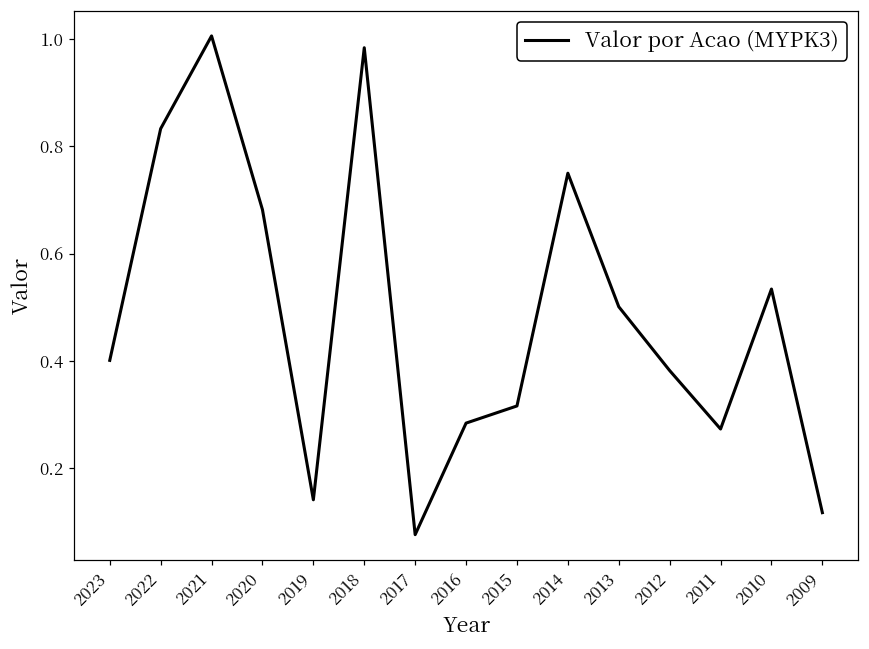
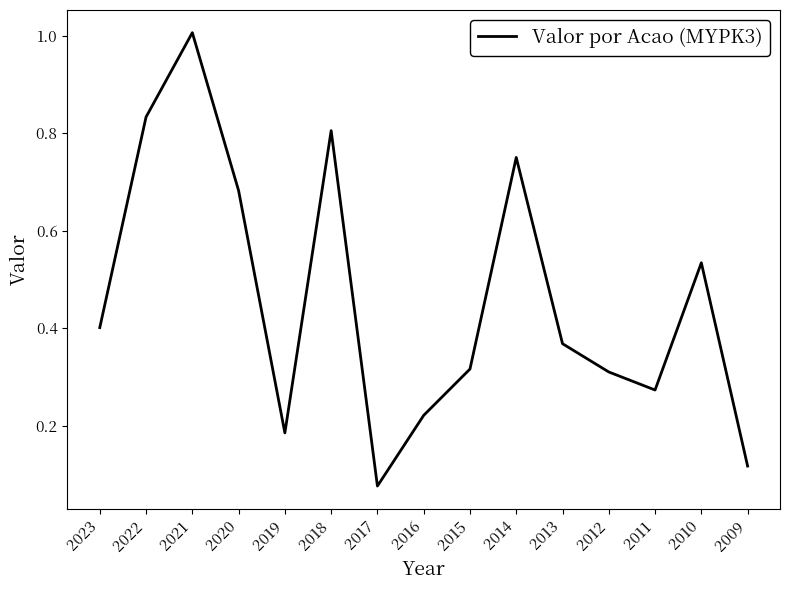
2019: 0.14 -> 0.19
2018: 0.98 -> 0.81
2016: 0.28 -> 0.22
2013: 0.50 -> 0.37
2012: 0.38 -> 0.31
